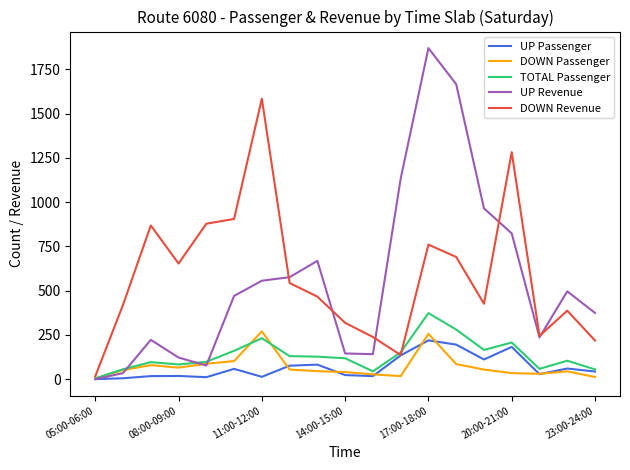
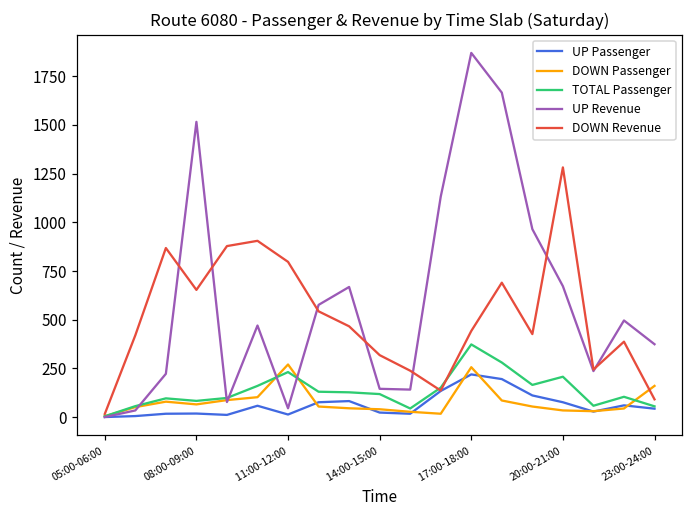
UP Revenue, 08:00-09:00: 120 -> 1520
UP Revenue, 11:00-12:00: 560 -> 50
DOWN Revenue, 11:00-12:00: 1580 -> 800
DOWN Revenue, 17:00-18:00: 760 -> 440
UP Passenger, 20:00-21:00: 180 -> 80
UP Revenue, 20:00-21:00: 820 -> 670
DOWN Passenger, 23:00-24:00: 10 -> 160
DOWN Revenue, 23:00-24:00: 220 -> 90
